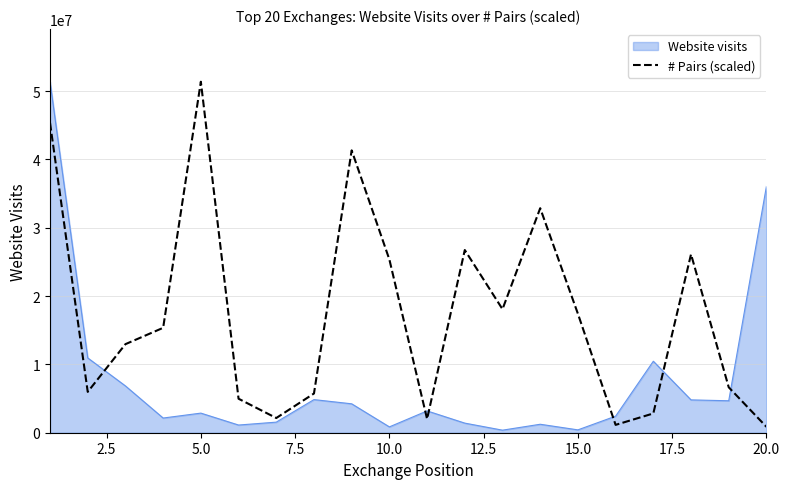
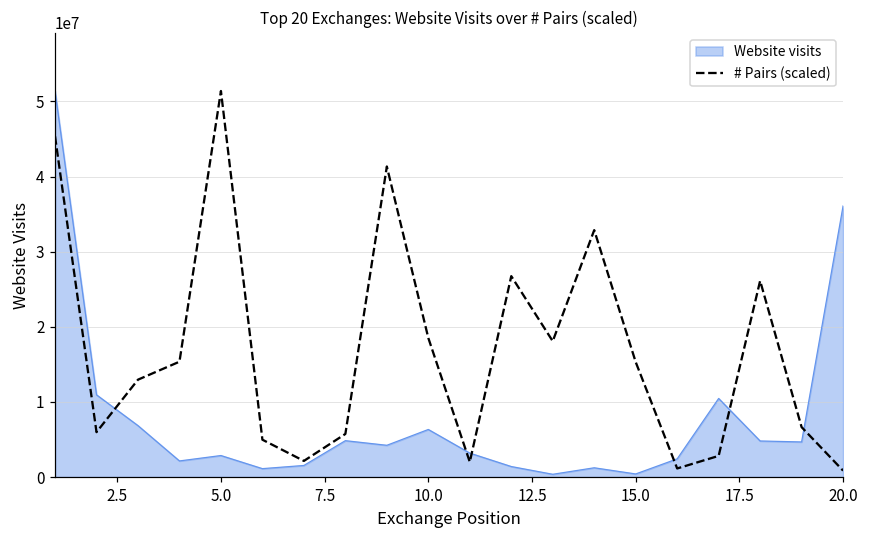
Website visits, 10.0: 1000000 -> 6000000
# Pairs (scaled), 10.0: 25000000 -> 19000000
# Pairs (scaled), 15.0: 17000000 -> 15000000
